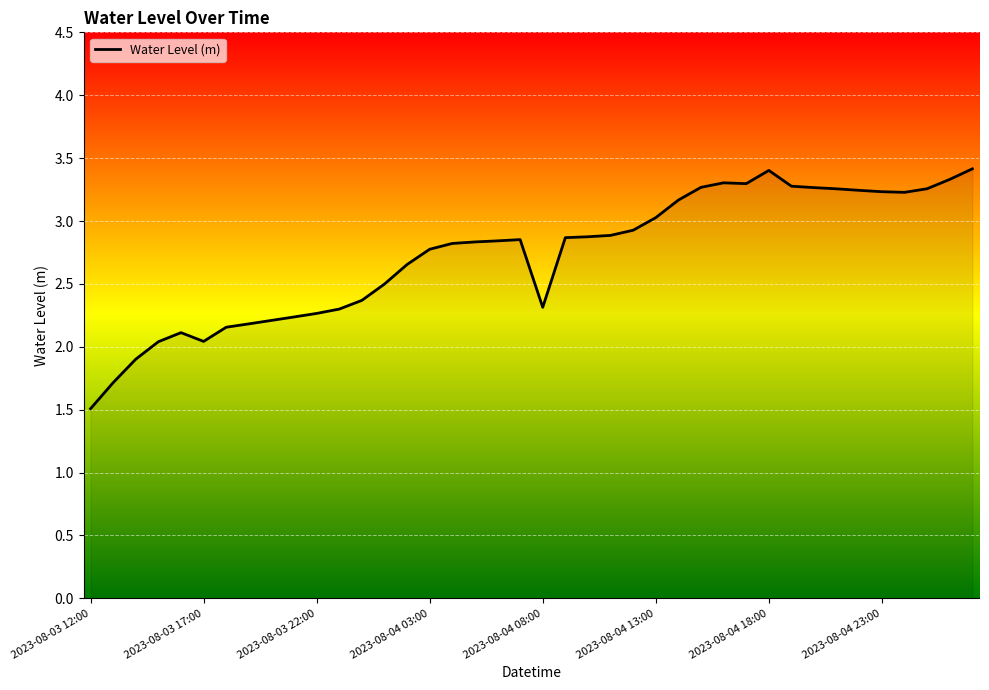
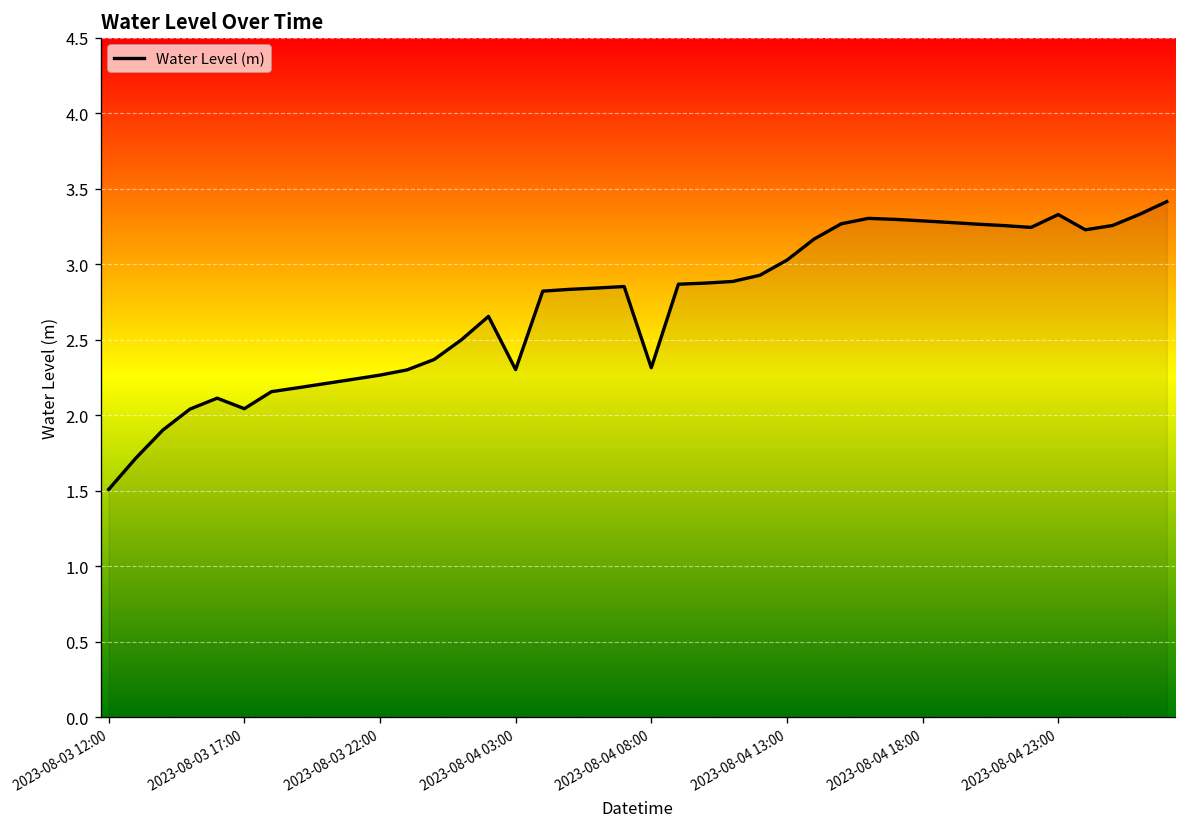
2023-08-04 03:00: 2.78 -> 2.30
2023-08-04 18:00: 3.40 -> 3.29
2023-08-04 23:00: 3.23 -> 3.33
